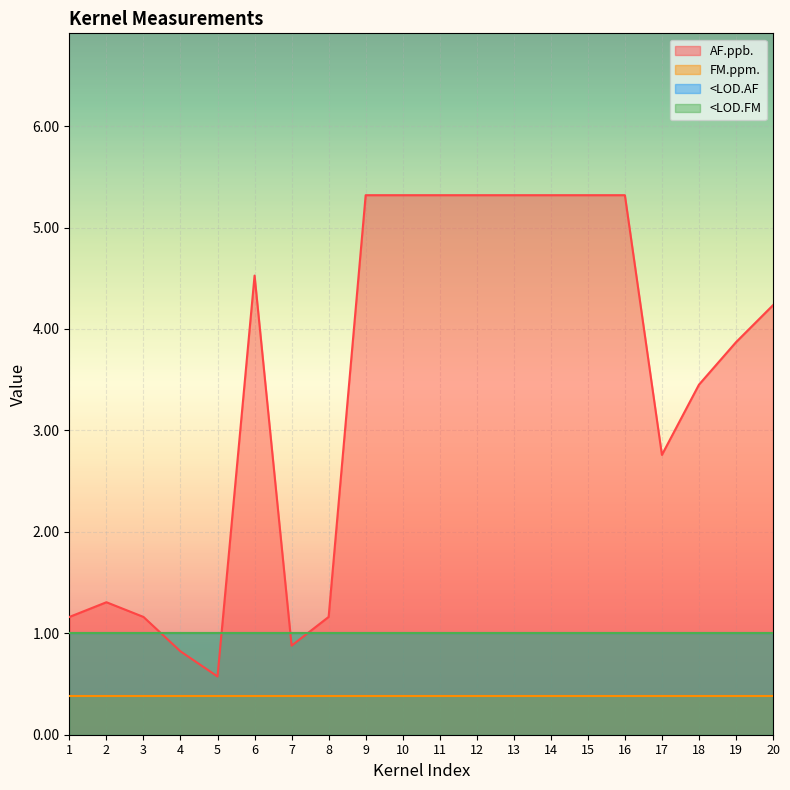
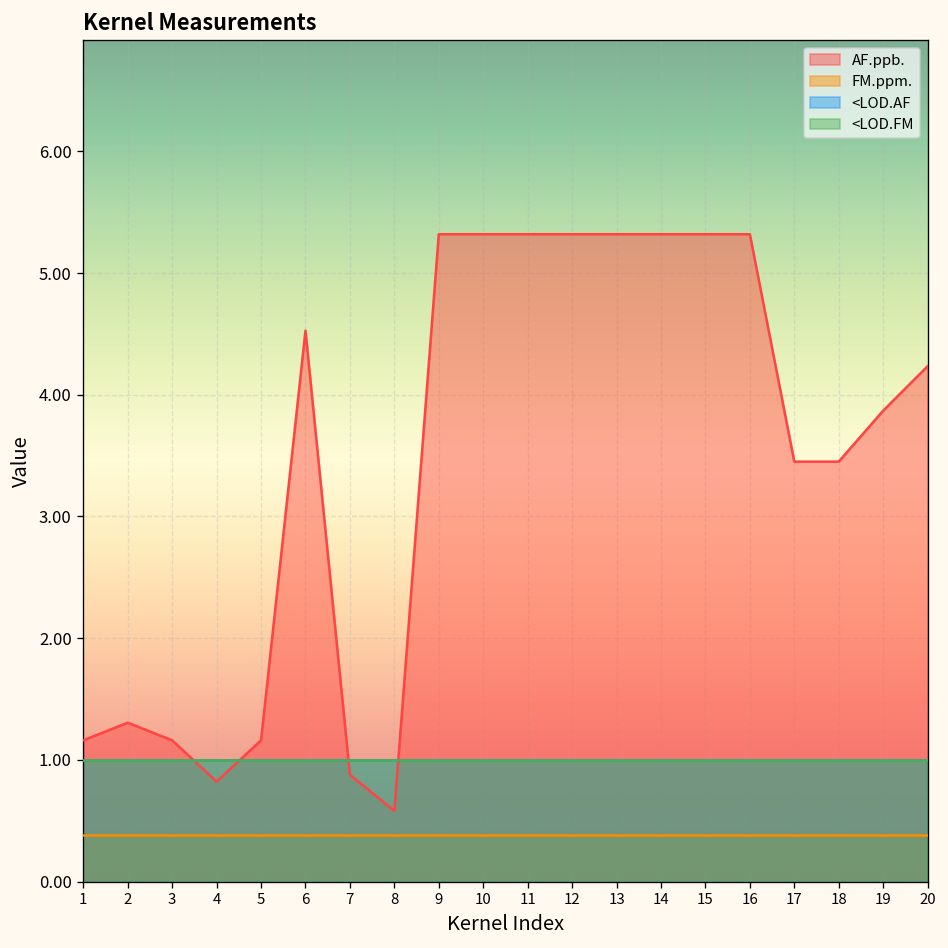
AF.ppb., 5: 0.57 -> 1.16
AF.ppb., 8: 1.16 -> 0.58
AF.ppb., 17: 2.76 -> 3.45
